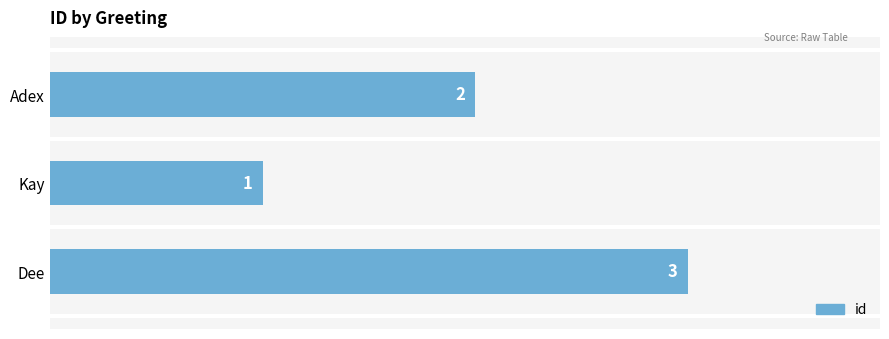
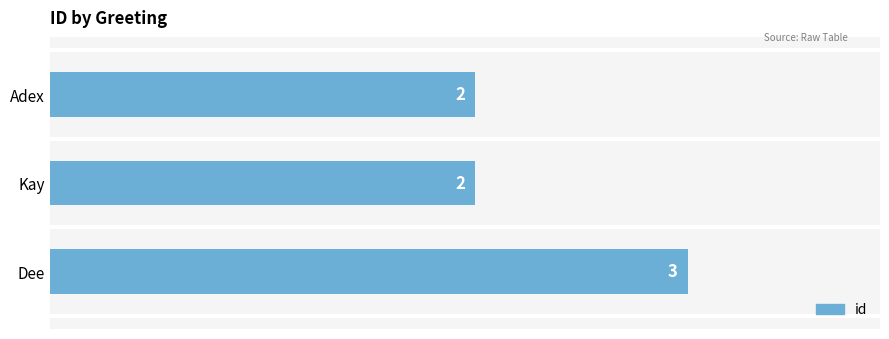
Kay: 1 -> 2
